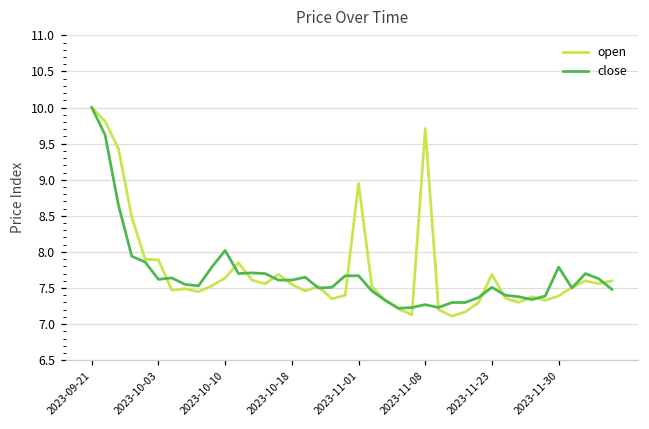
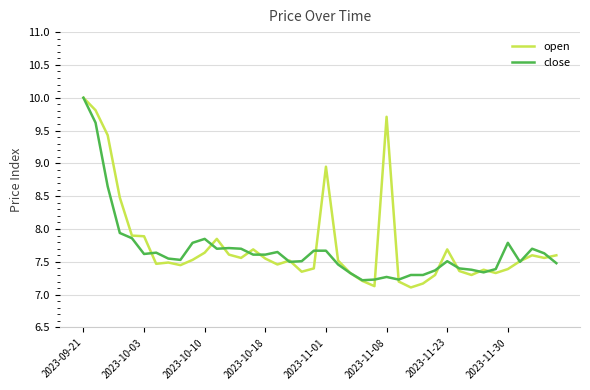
close, 2023-10-10: 8.0 -> 7.9
